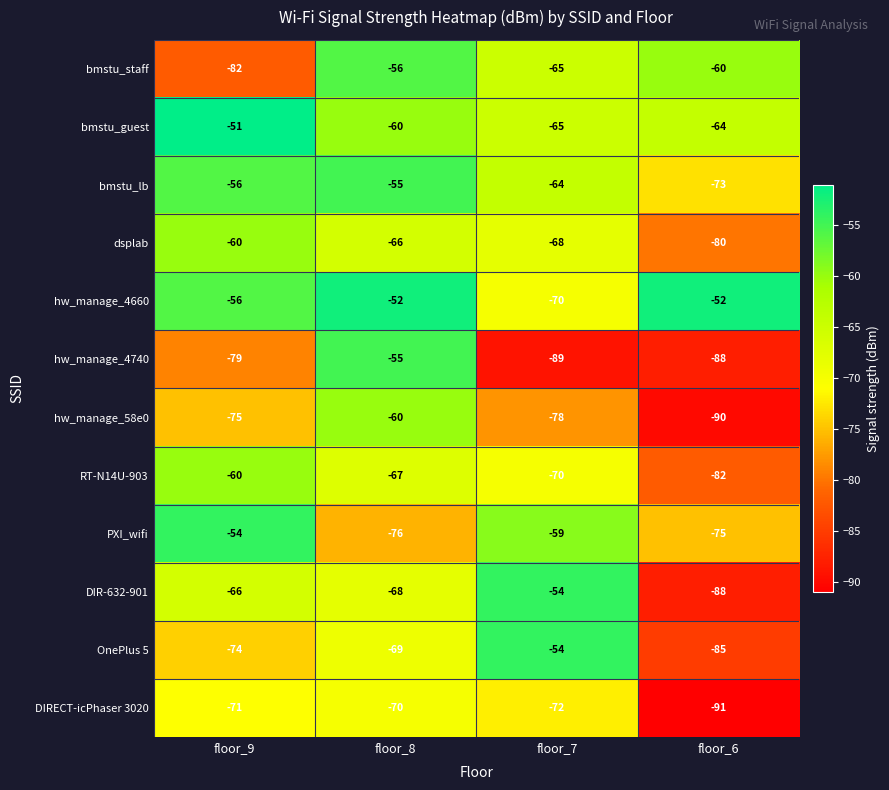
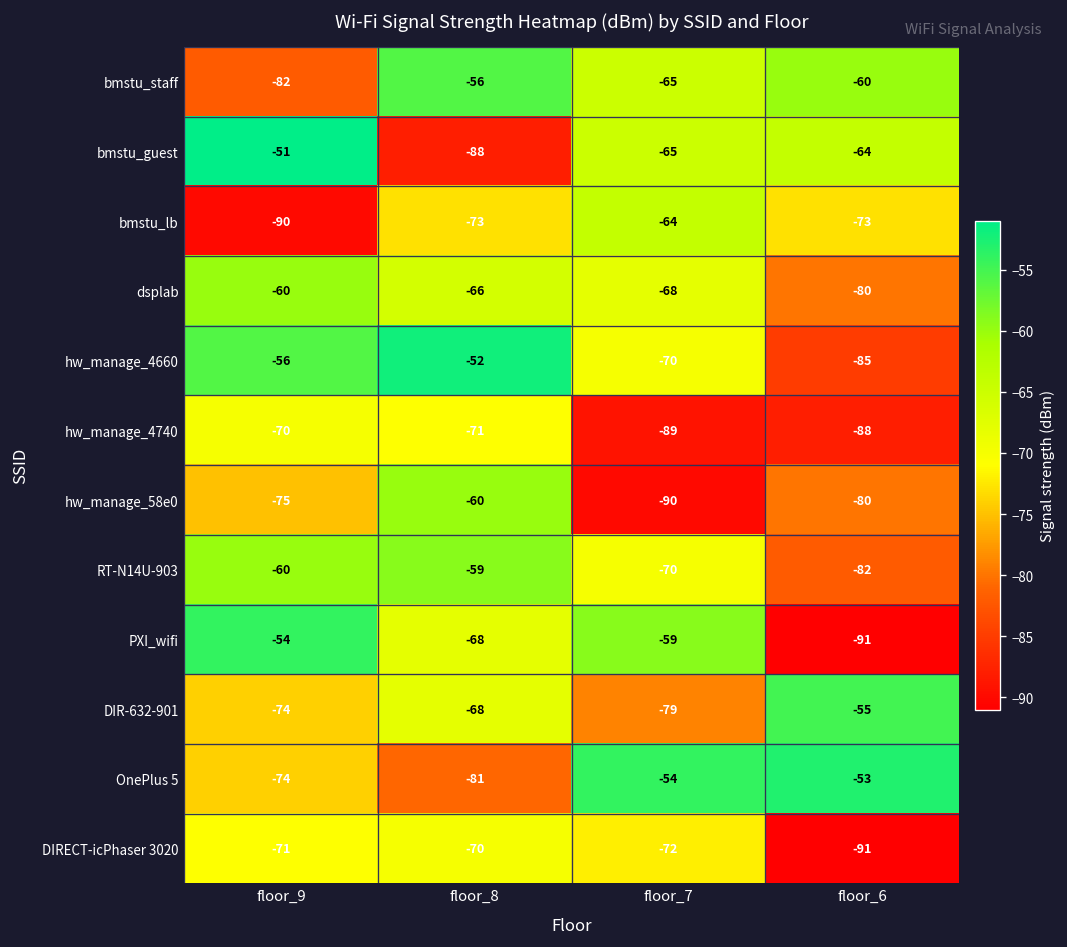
bmstu_guest, floor_8: -60 -> -88
bmstu_lb, floor_9: -56 -> -90
bmstu_lb, floor_8: -55 -> -73
hw_manage_4660, floor_6: -52 -> -85
hw_manage_4740, floor_9: -79 -> -70
hw_manage_4740, floor_8: -55 -> -71
hw_manage_58e0, floor_7: -78 -> -90
hw_manage_58e0, floor_6: -90 -> -80
RT-N14U-903, floor_8: -67 -> -59
PXI_wifi, floor_8: -76 -> -68
PXI_wifi, floor_6: -75 -> -91
DIR-632-901, floor_9: -66 -> -74
DIR-632-901, floor_7: -54 -> -79
DIR-632-901, floor_6: -88 -> -55
OnePlus 5, floor_8: -69 -> -81
OnePlus 5, floor_6: -85 -> -53
